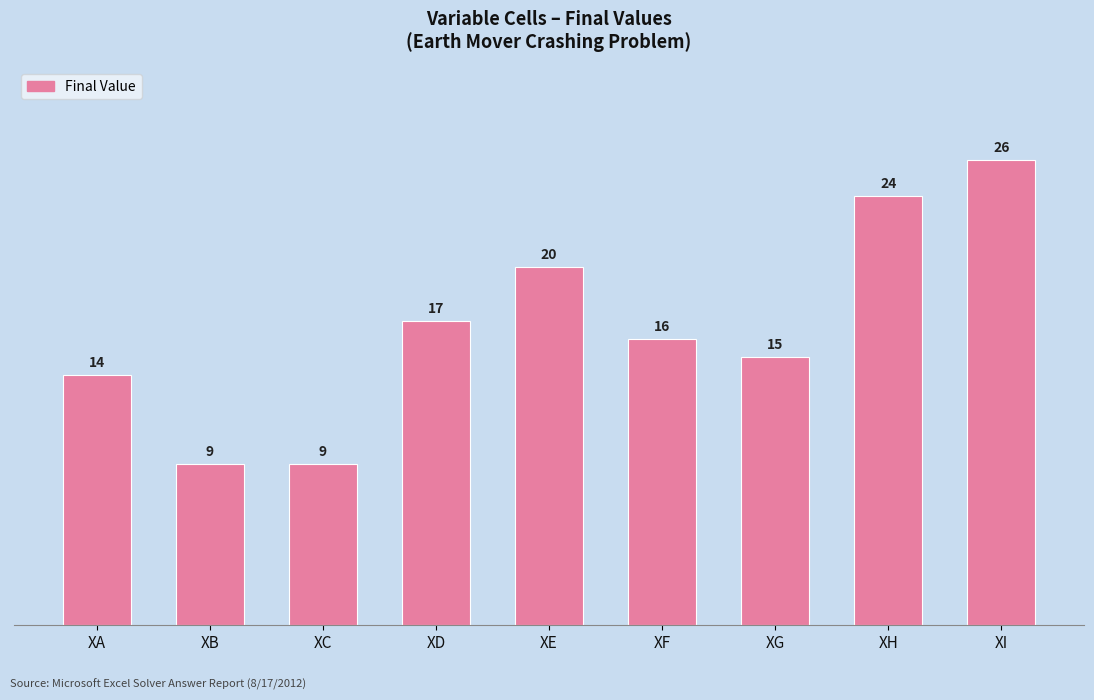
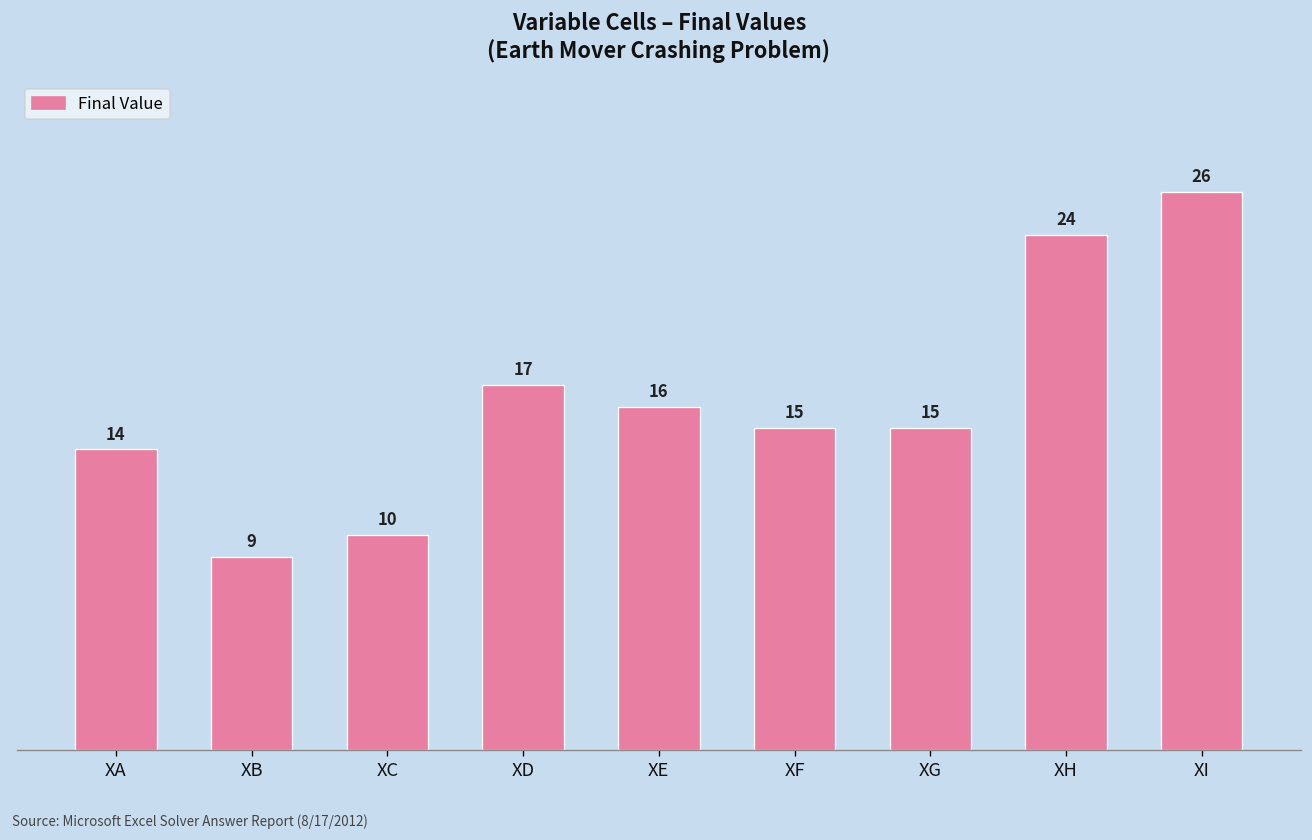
XC: 9 -> 10
XE: 20 -> 16
XF: 16 -> 15
